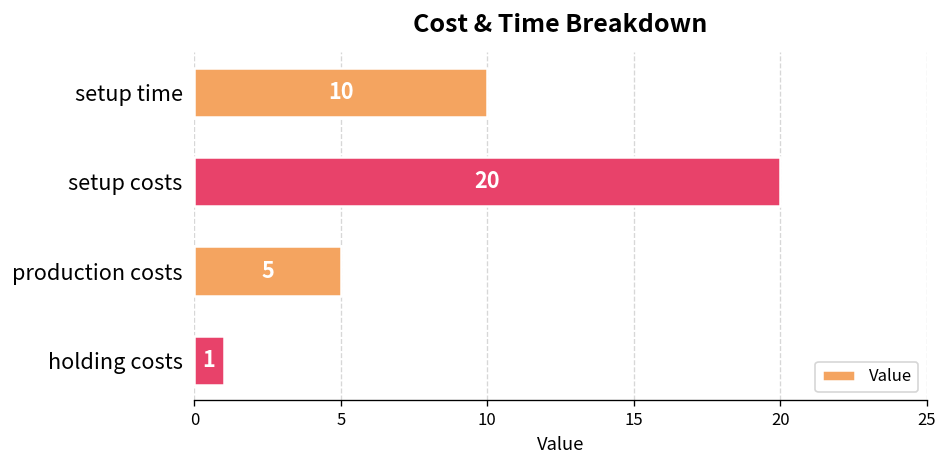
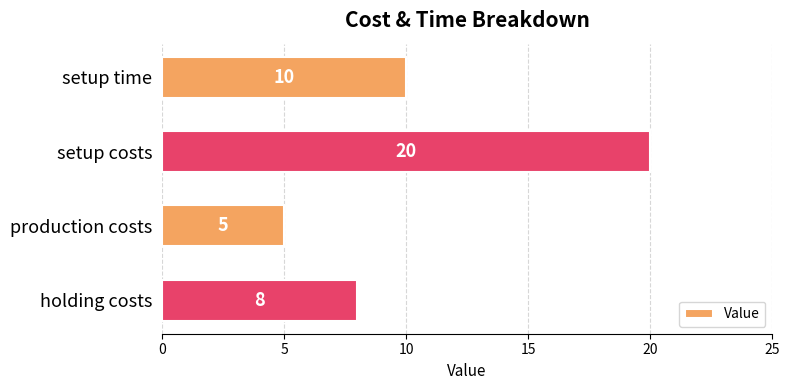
holding costs: 1 -> 8
